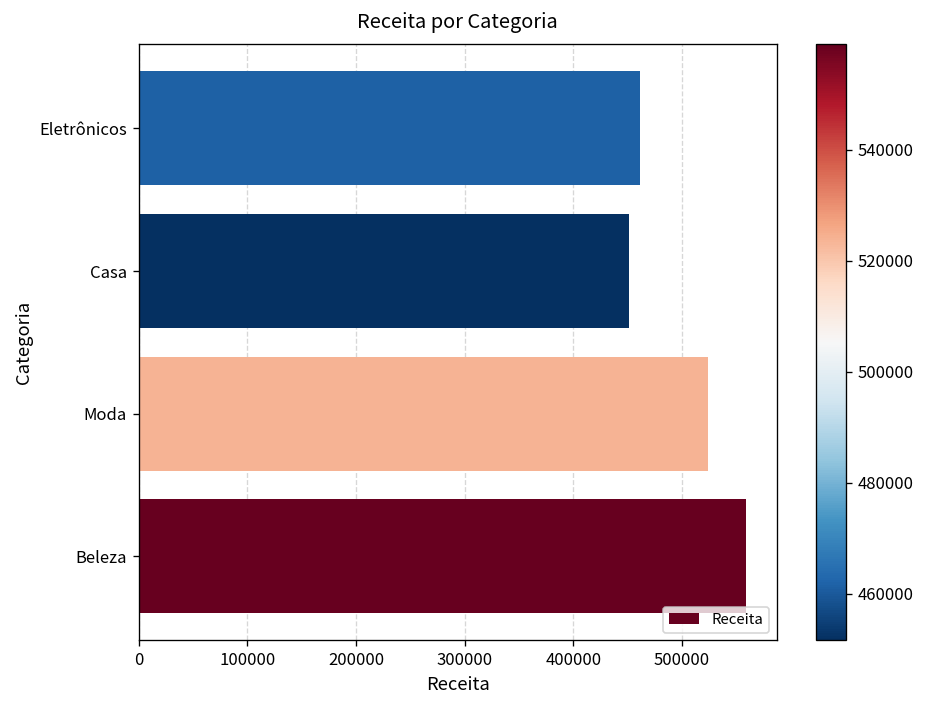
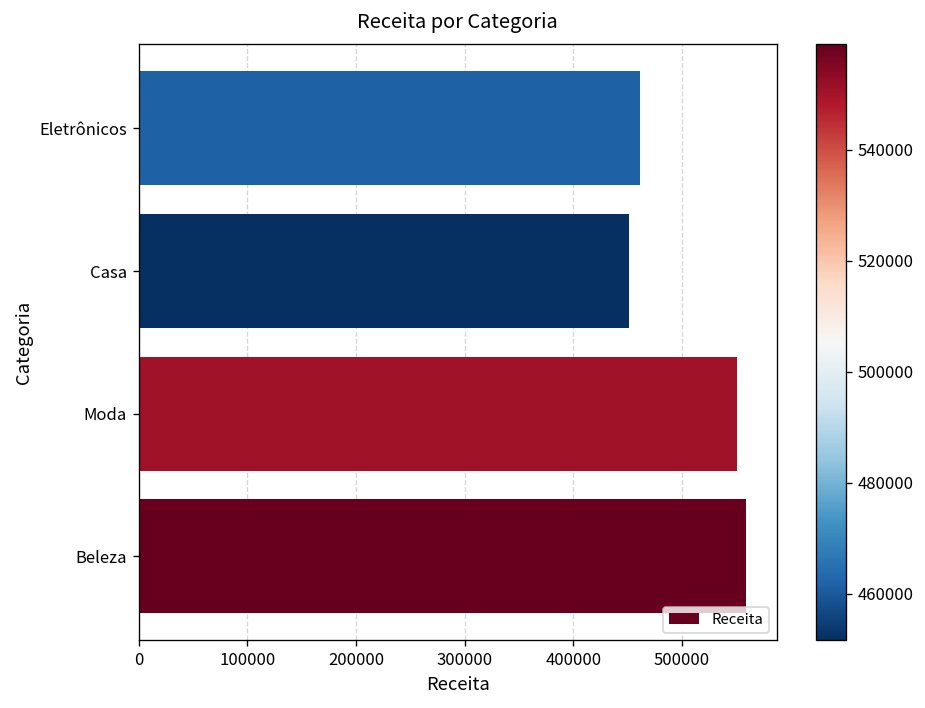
Moda: 520000 -> 550000
